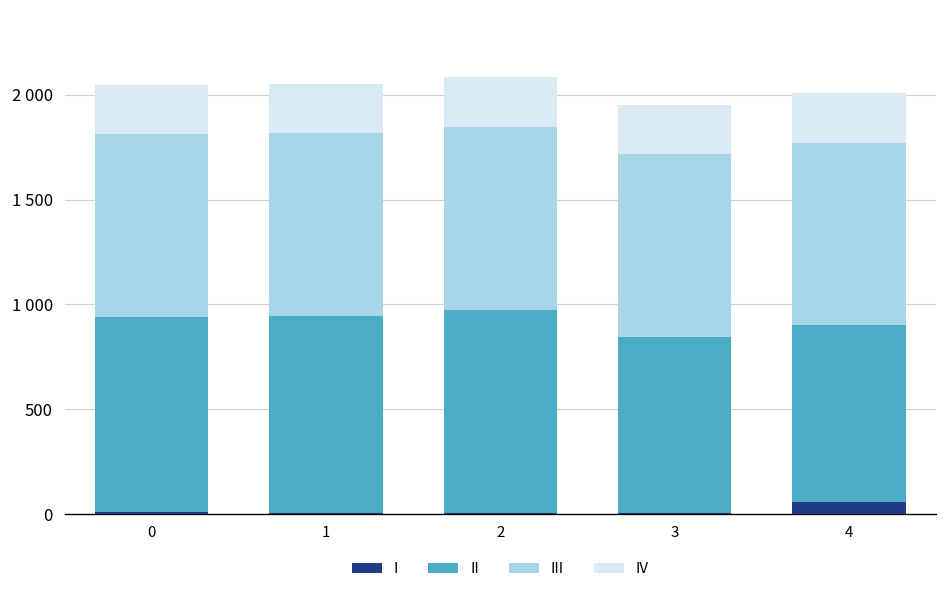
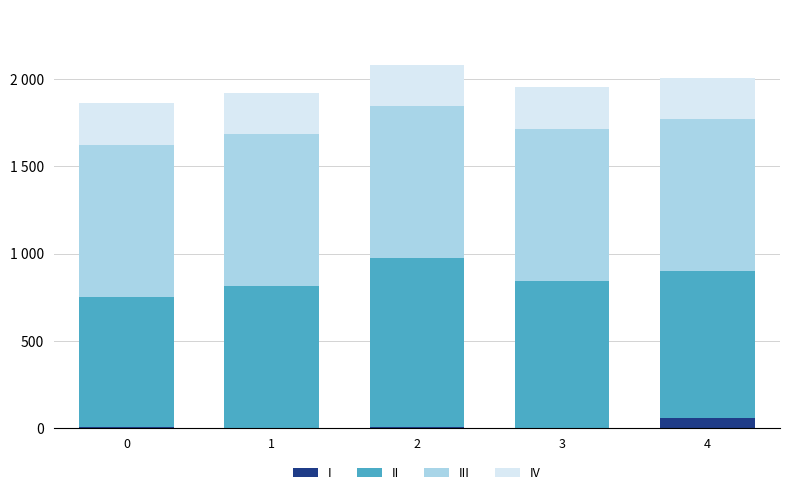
II, 0: 930 -> 750
II, 1: 940 -> 810
